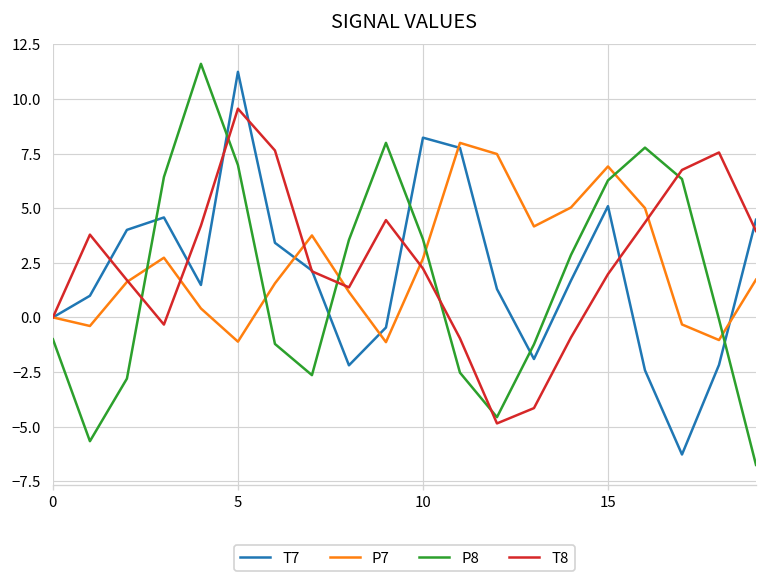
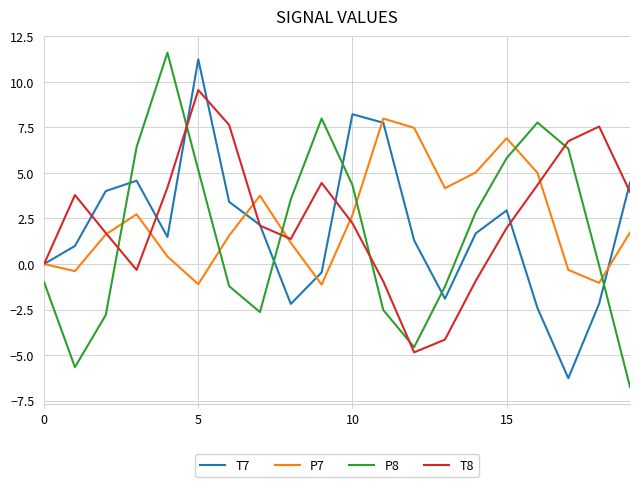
P8, 5: 7.0 -> 5.2
P8, 10: 3.6 -> 4.3
T7, 15: 5.1 -> 2.9
P8, 15: 6.3 -> 5.8
